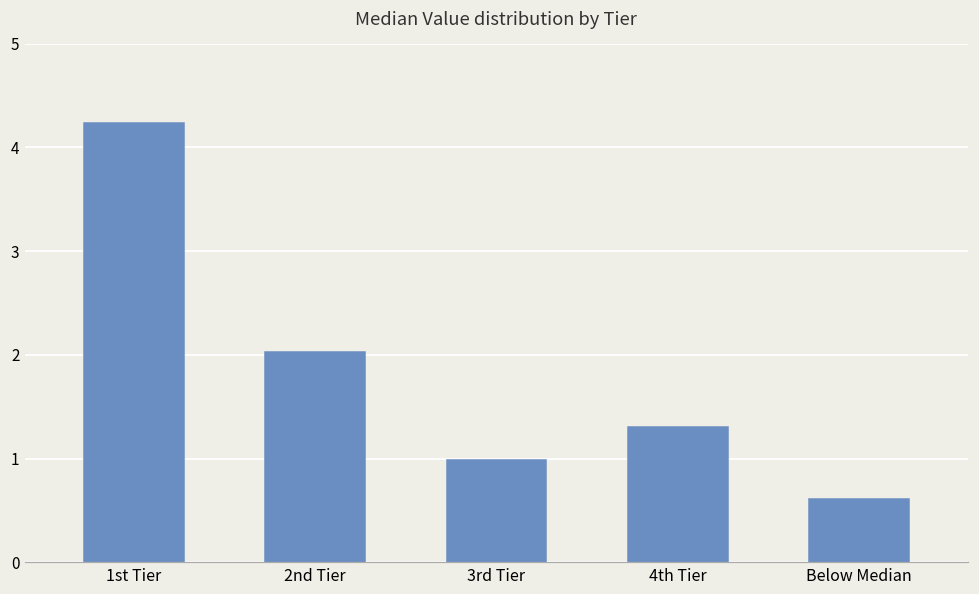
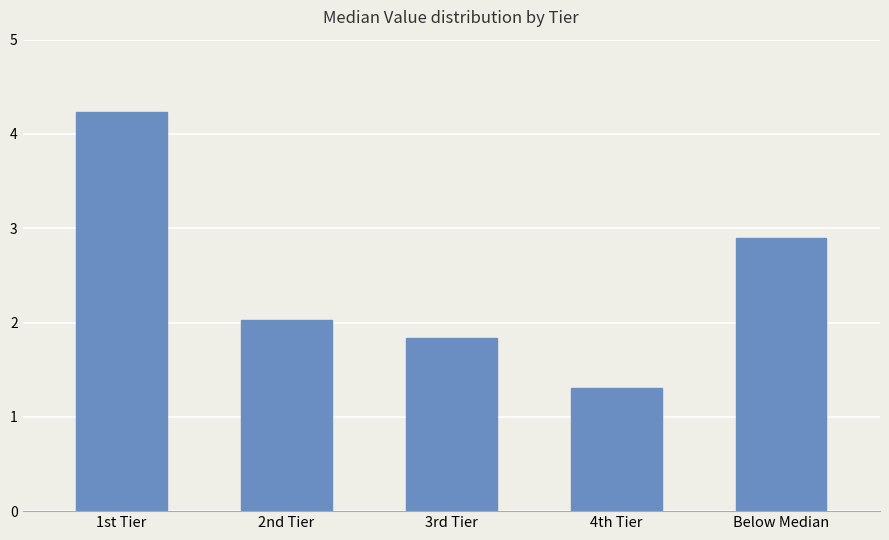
3rd Tier: 1.0 -> 1.8
Below Median: 0.6 -> 2.9
